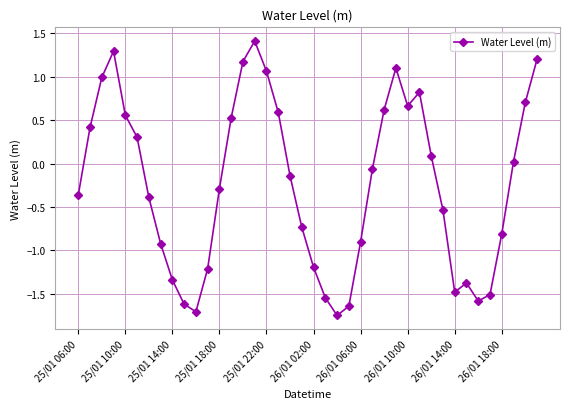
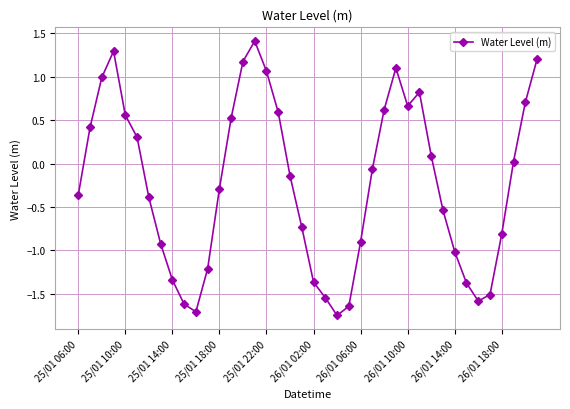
26/01 02:00: -1.2 -> -1.4
26/01 14:00: -1.5 -> -1.0
